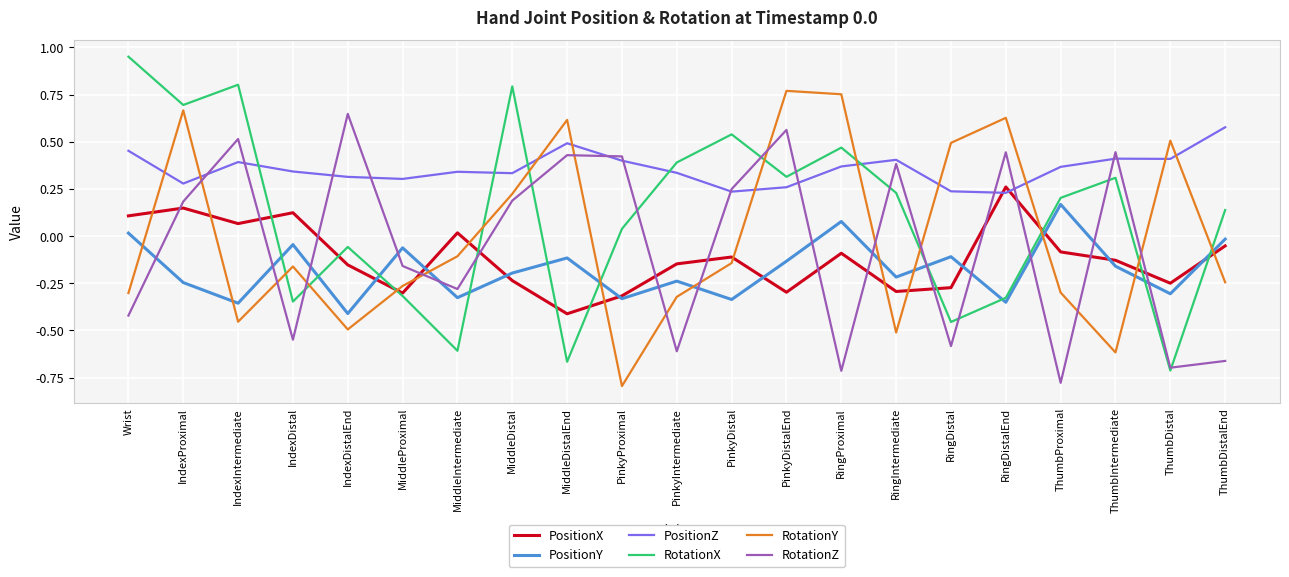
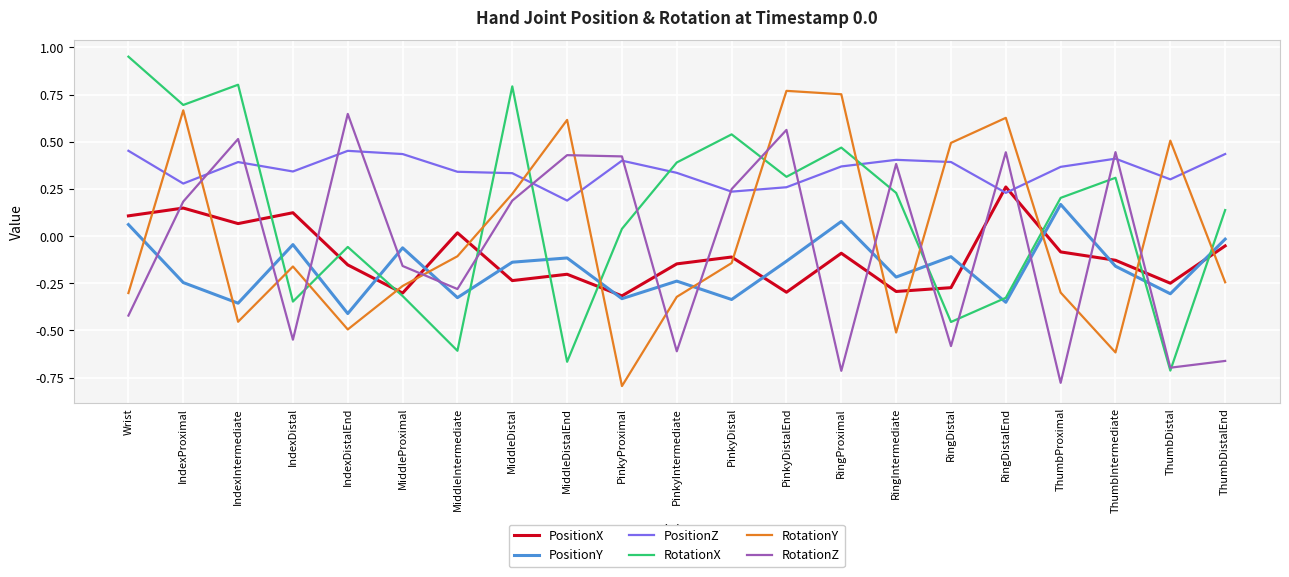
PositionY, Wrist: 0.02 -> 0.06
PositionZ, IndexDistalEnd: 0.31 -> 0.45
PositionZ, MiddleProximal: 0.30 -> 0.44
PositionY, MiddleDistal: -0.20 -> -0.14
PositionX, MiddleDistalEnd: -0.41 -> -0.20
PositionZ, MiddleDistalEnd: 0.49 -> 0.19
PositionZ, RingDistal: 0.24 -> 0.39
PositionZ, ThumbDistal: 0.41 -> 0.30
PositionZ, ThumbDistalEnd: 0.58 -> 0.44
